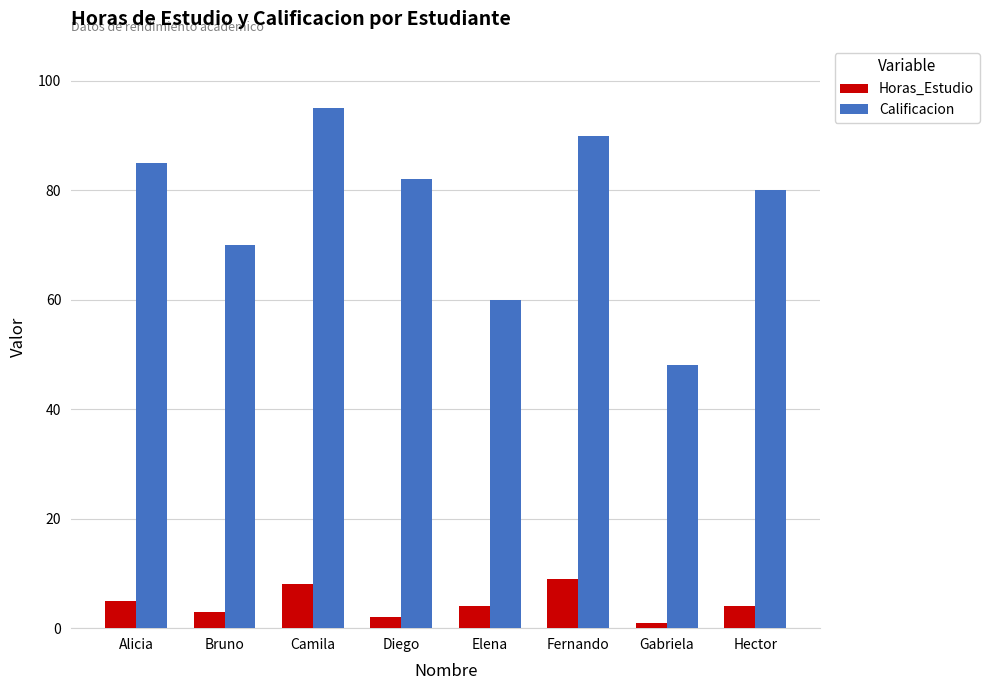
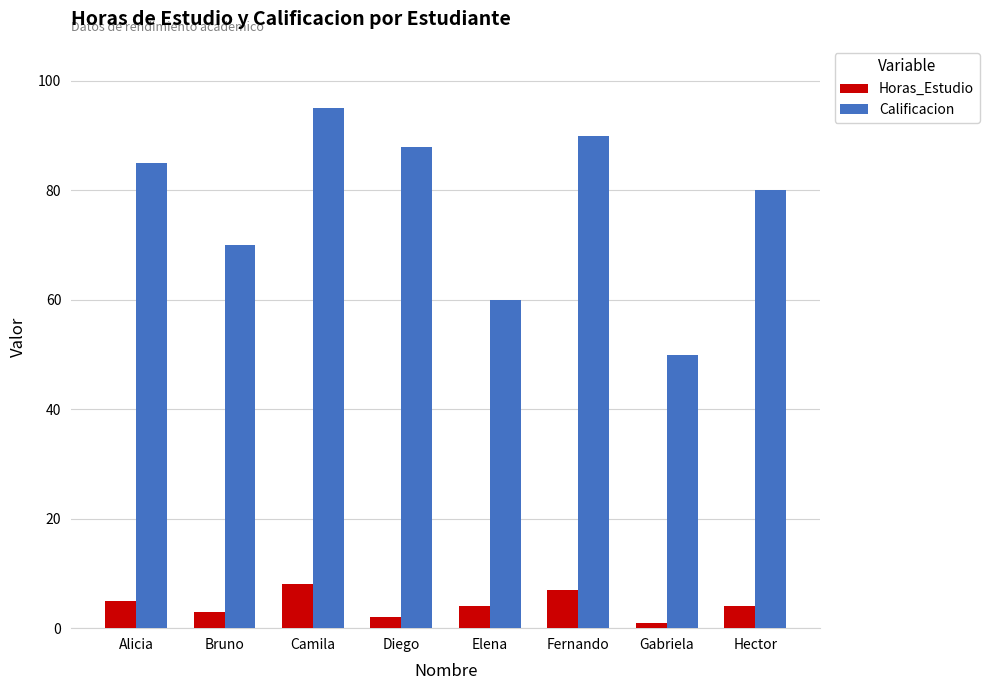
Calificacion, Diego: 82 -> 88
Horas_Estudio, Fernando: 9 -> 7
Calificacion, Gabriela: 48 -> 50
